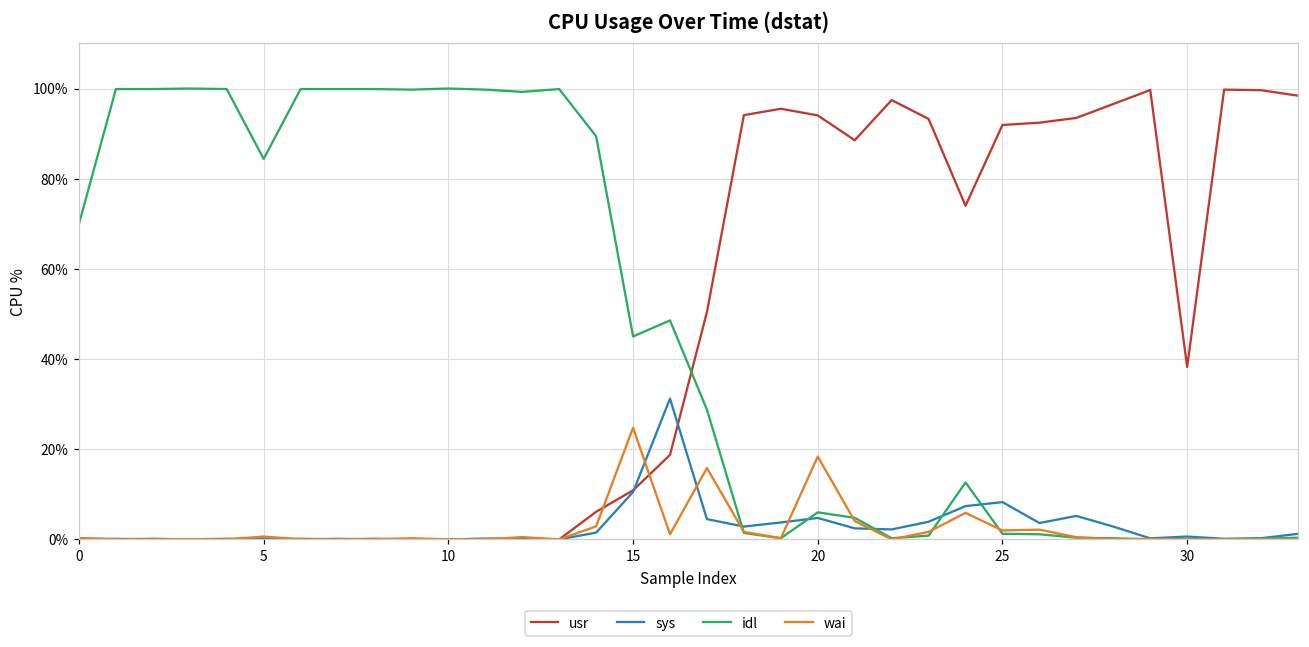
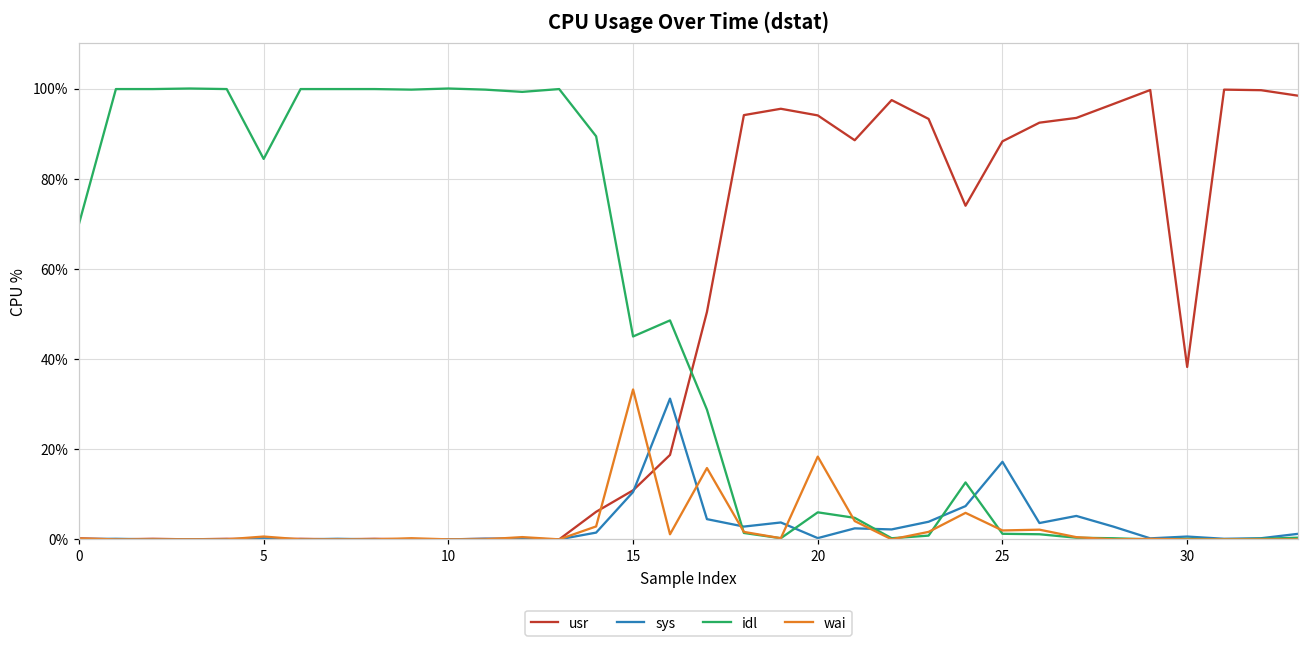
wai, 15: 25% -> 33%
sys, 20: 5% -> 0%
usr, 25: 92% -> 88%
sys, 25: 8% -> 17%
